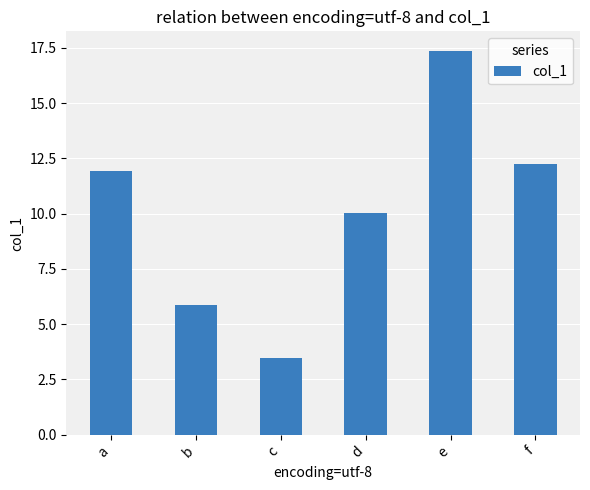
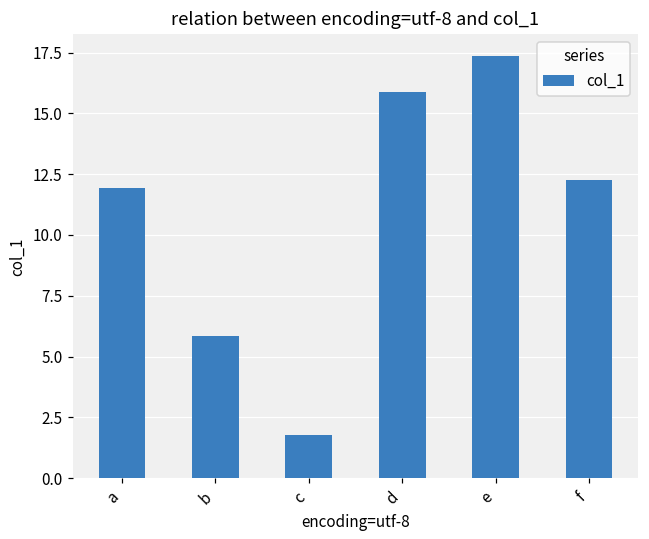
c: 3.5 -> 1.8
d: 10.0 -> 15.9
